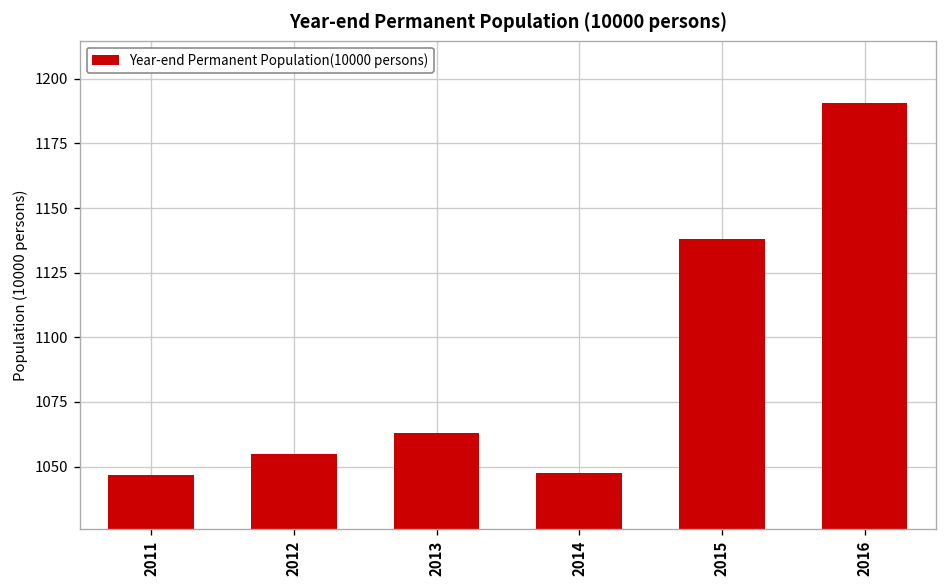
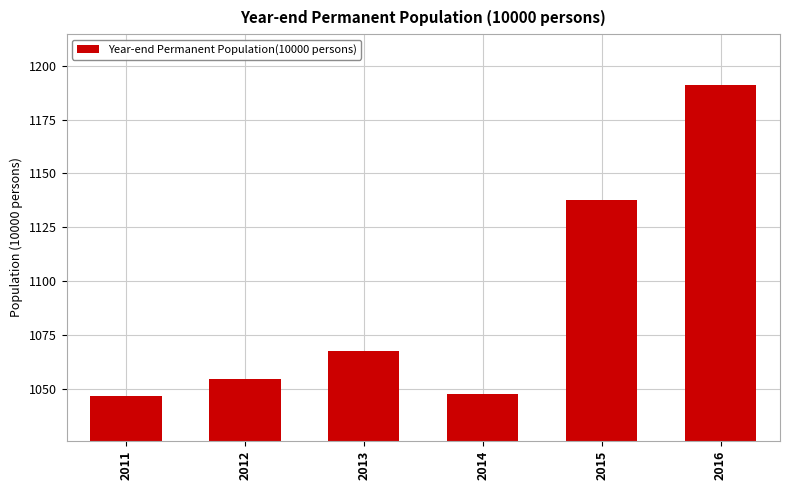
2013: 1063 -> 1067
